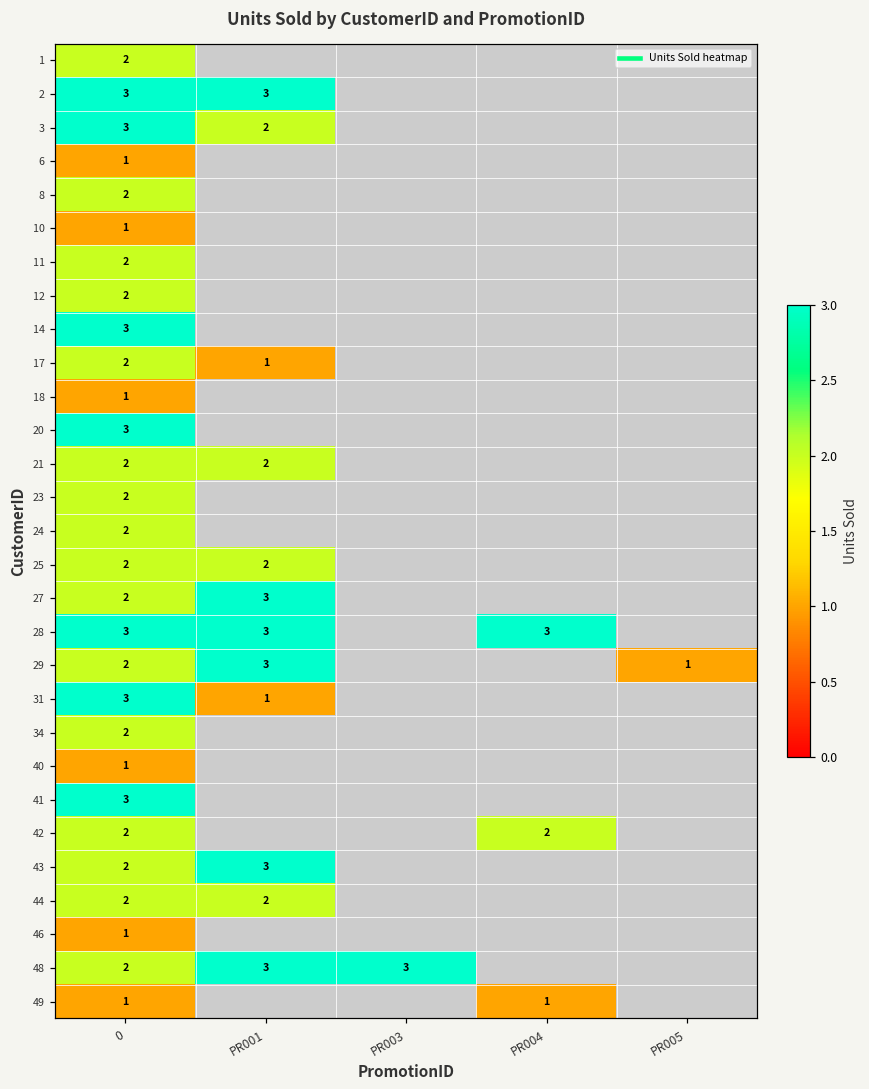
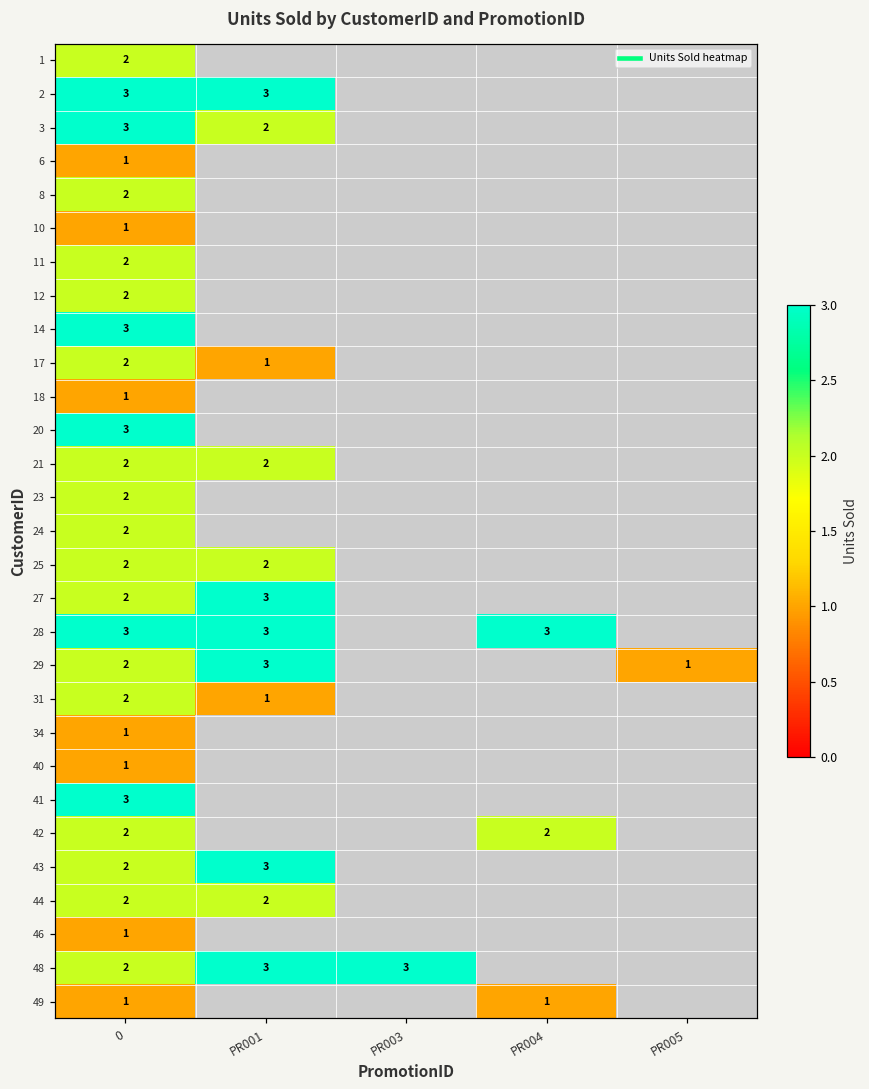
31, 0: 3 -> 2
34, 0: 2 -> 1
